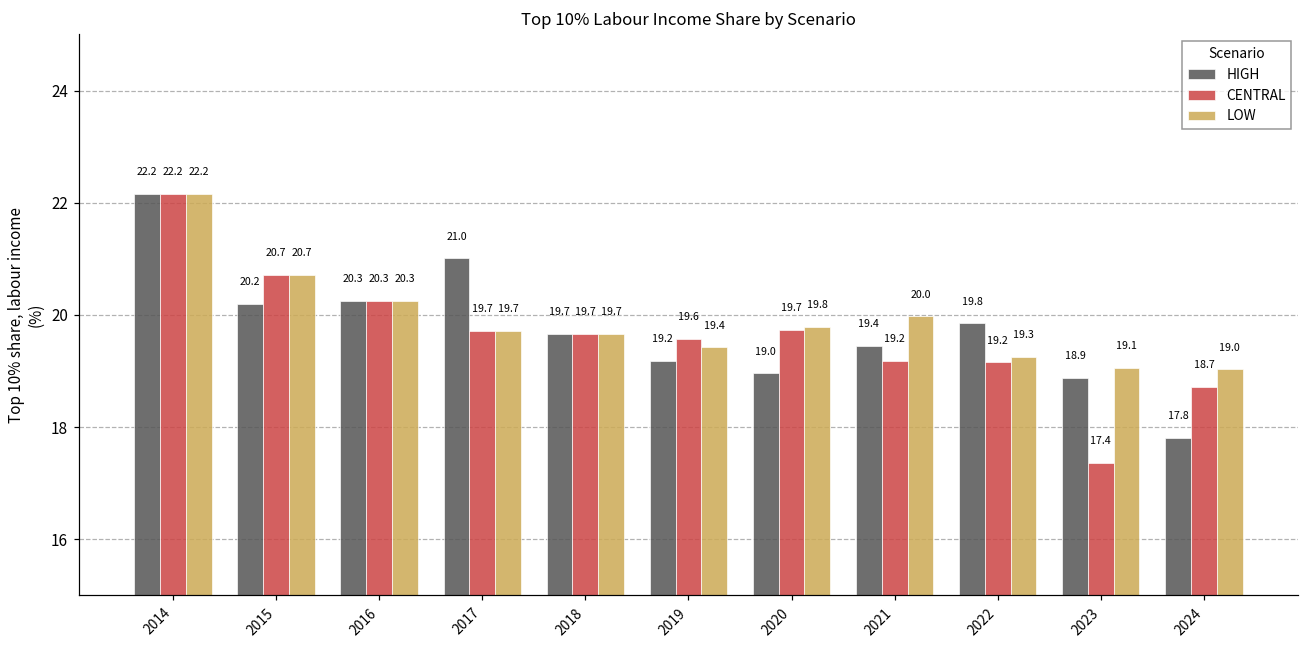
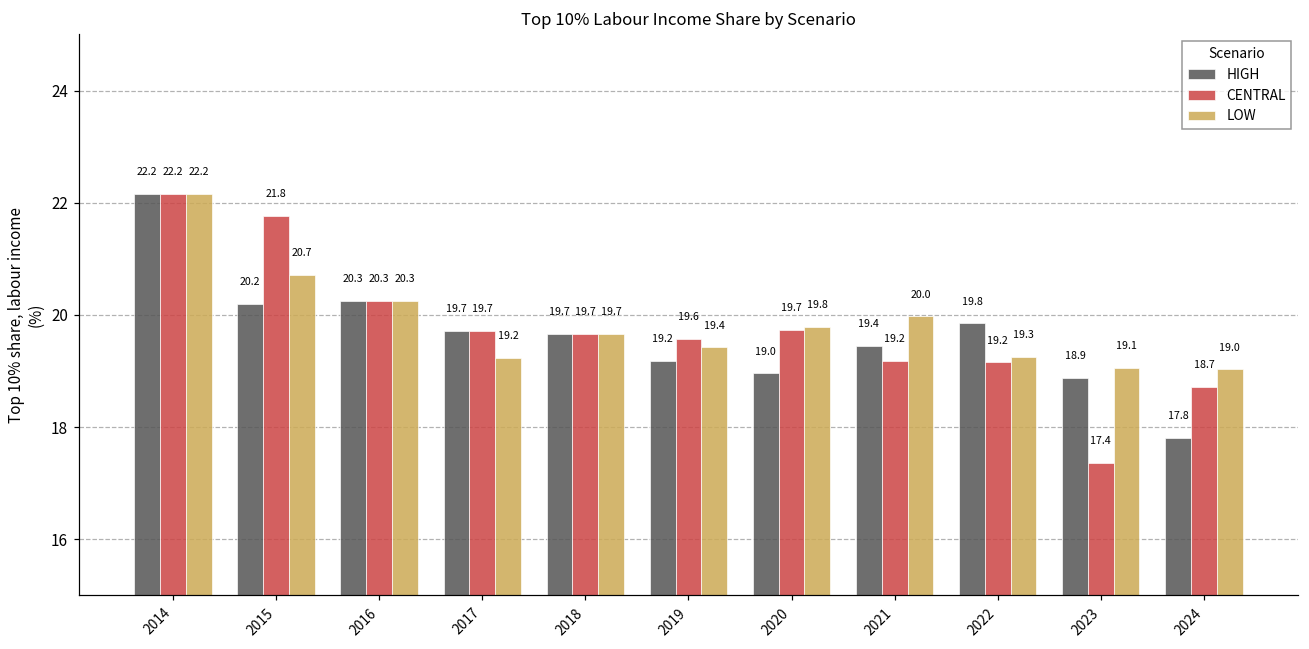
CENTRAL, 2015: 20.7 -> 21.8
HIGH, 2017: 21.0 -> 19.7
LOW, 2017: 19.7 -> 19.2
